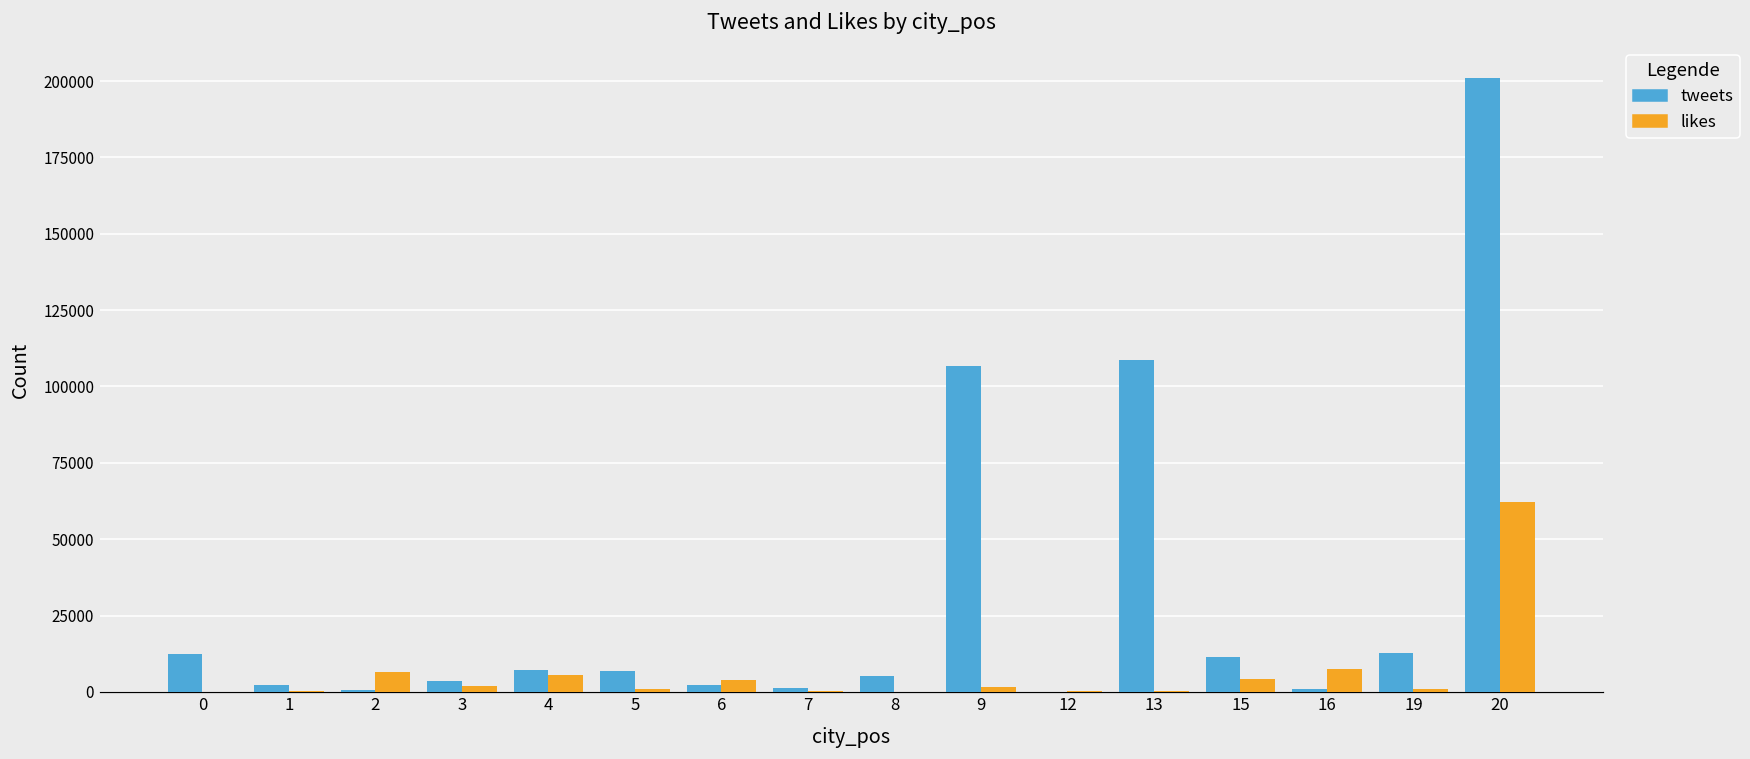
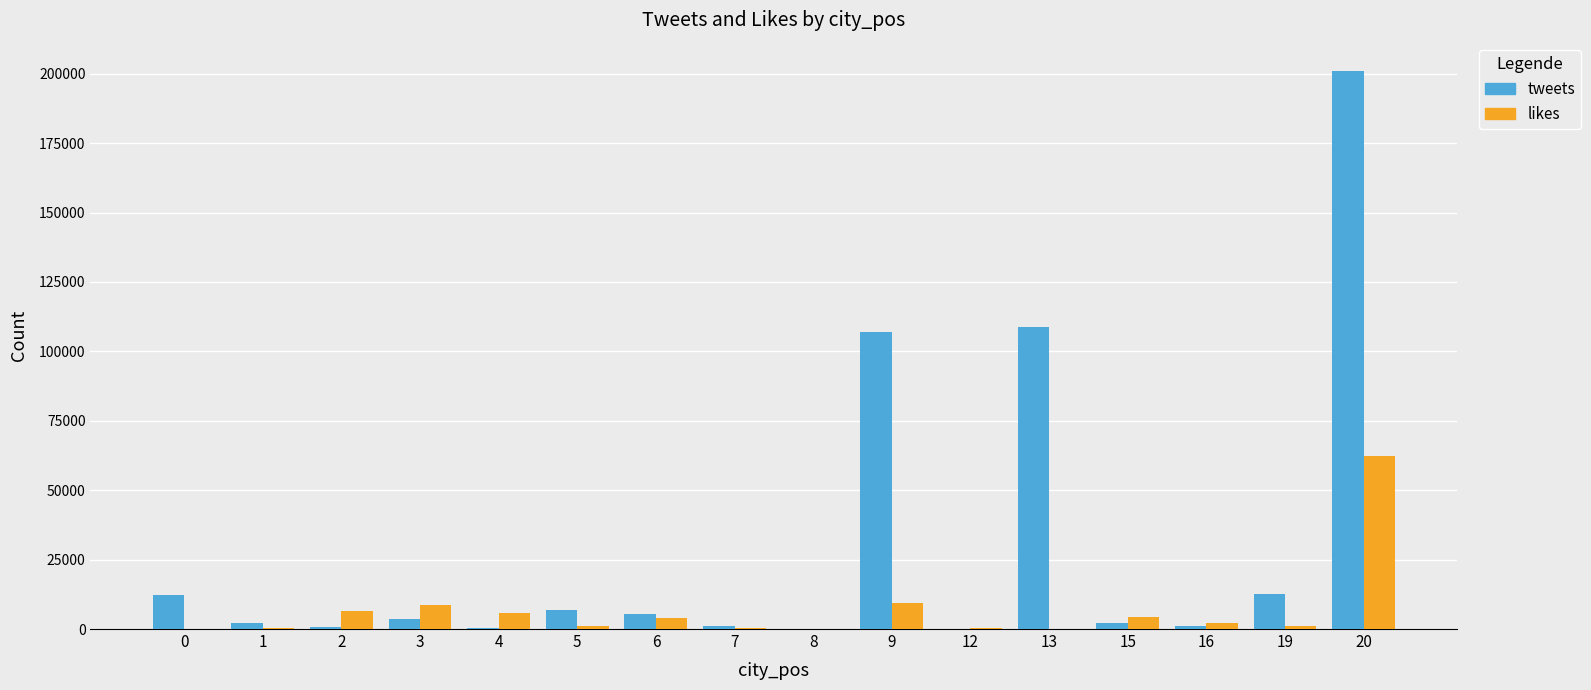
likes, 3: 2000 -> 9000
tweets, 4: 7000 -> 0
tweets, 6: 2000 -> 6000
tweets, 8: 5000 -> 0
likes, 9: 2000 -> 10000
tweets, 15: 12000 -> 2000
likes, 16: 7000 -> 2000
